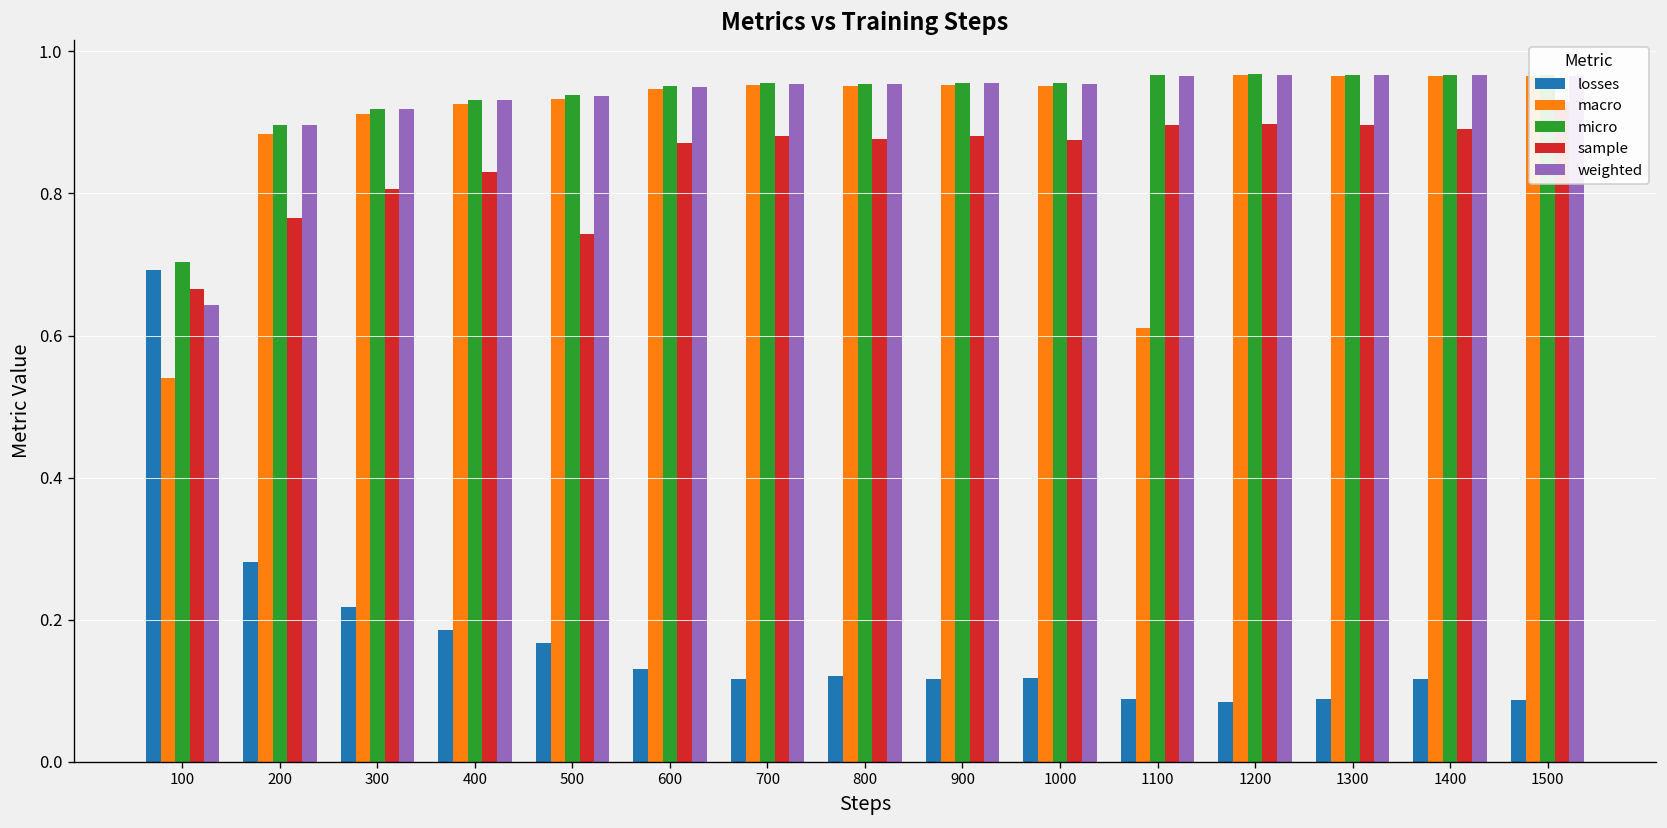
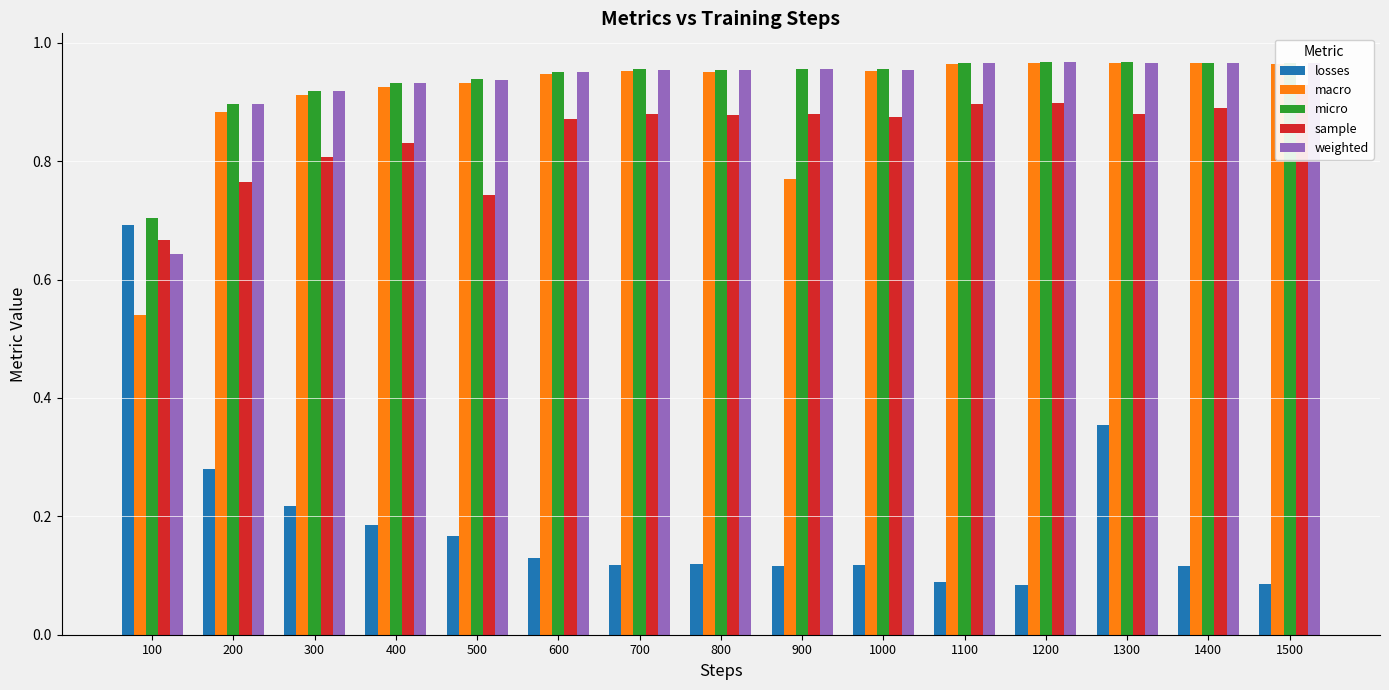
macro, 900: 0.95 -> 0.77
macro, 1100: 0.61 -> 0.96
losses, 1300: 0.09 -> 0.35
sample, 1300: 0.90 -> 0.88
